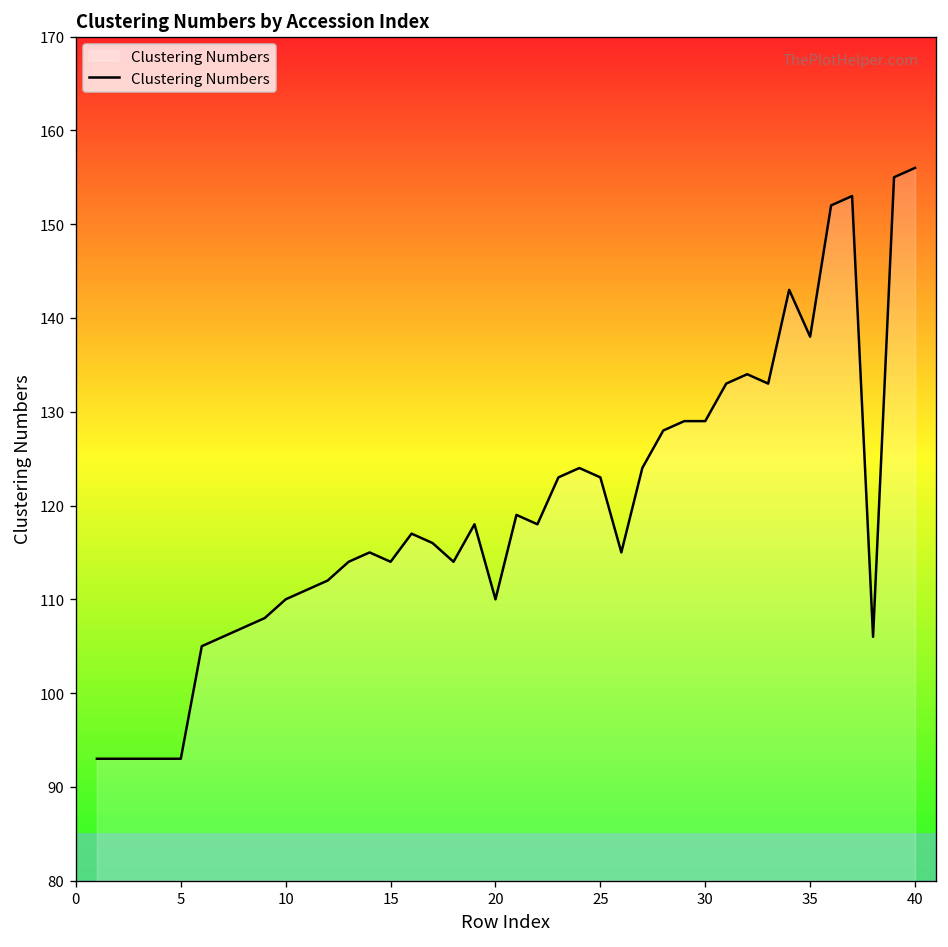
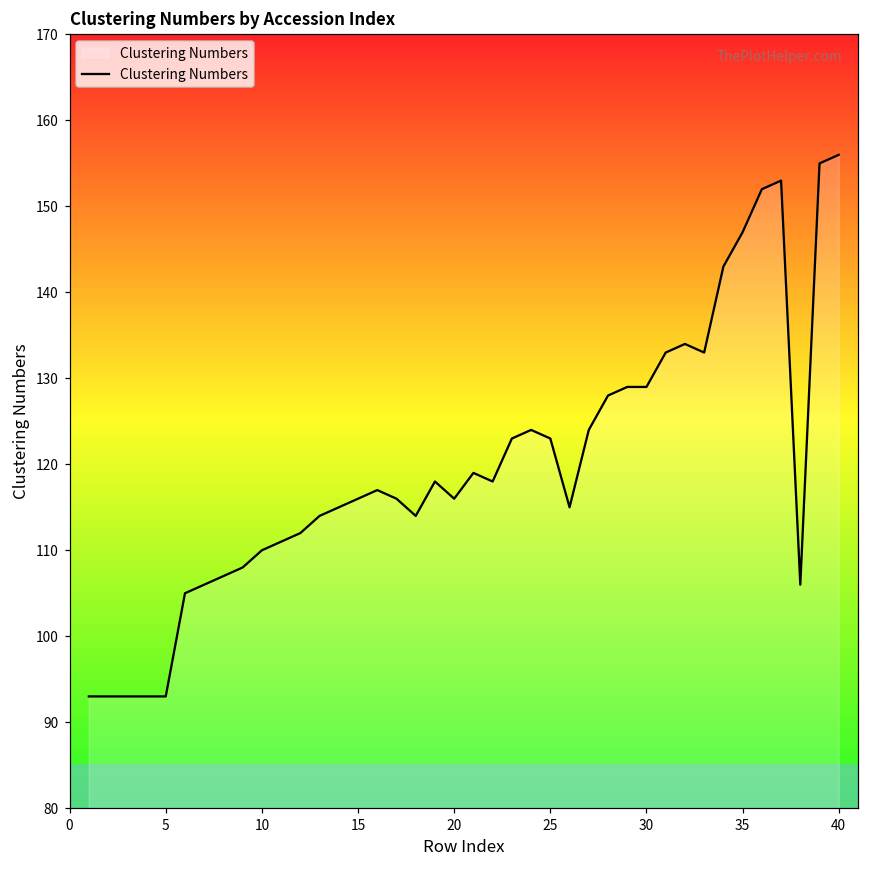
15: 114 -> 116
20: 110 -> 116
35: 138 -> 147
